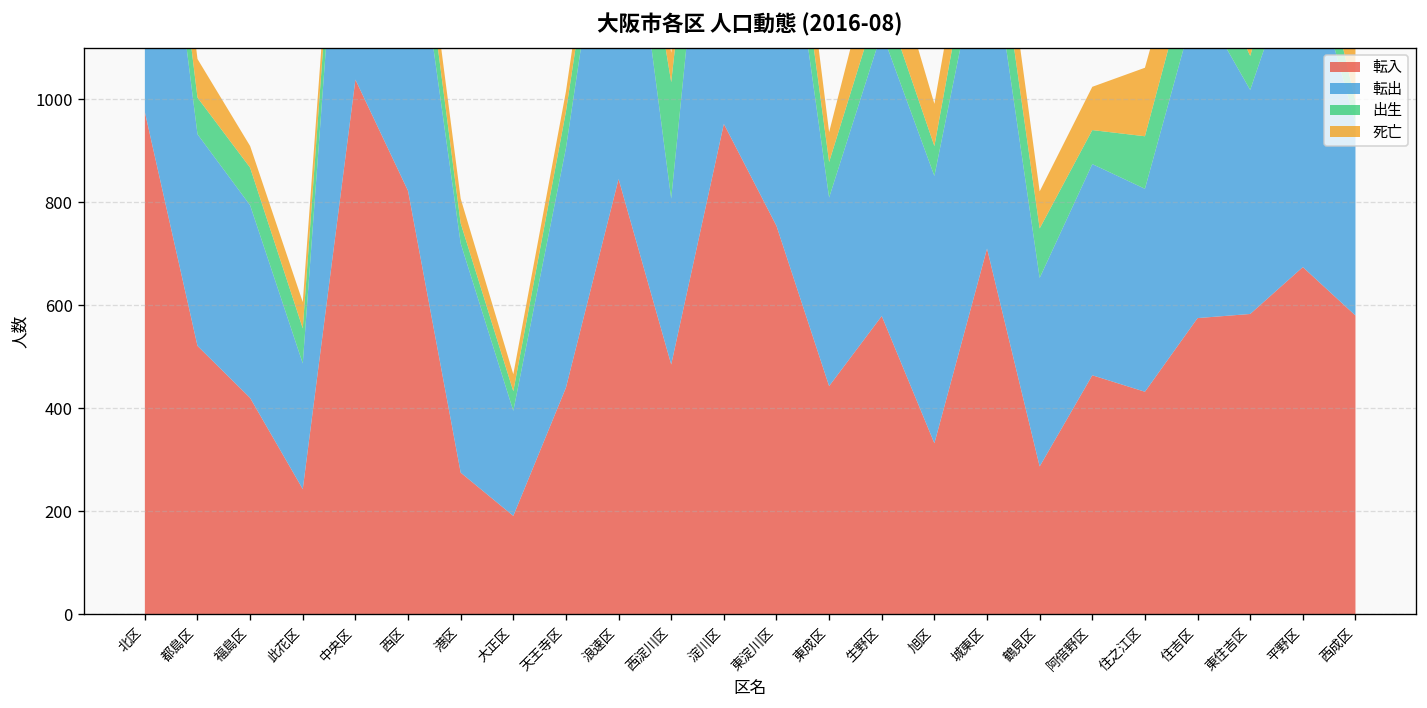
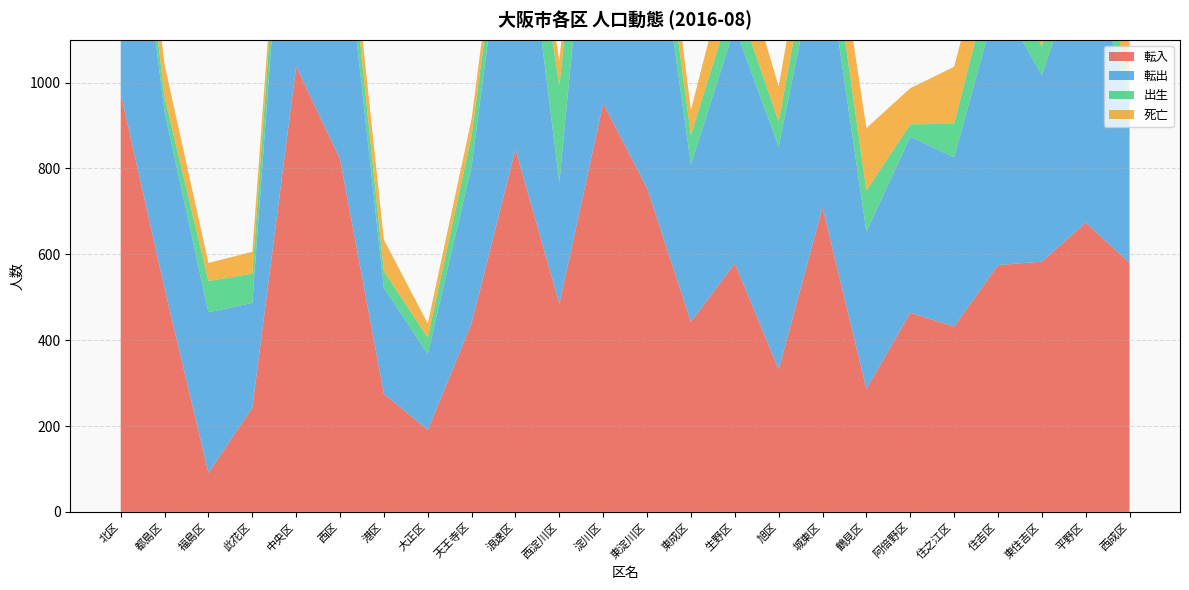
出生, 都島区: 70 -> 40
転入, 福島区: 420 -> 90
転出, 港区: 450 -> 250
死亡, 港区: 50 -> 70
転出, 大正区: 200 -> 180
転出, 天王寺区: 470 -> 370
転出, 西淀川区: 320 -> 280
死亡, 鶴見区: 70 -> 150
出生, 阿倍野区: 70 -> 30
出生, 住之江区: 100 -> 80
